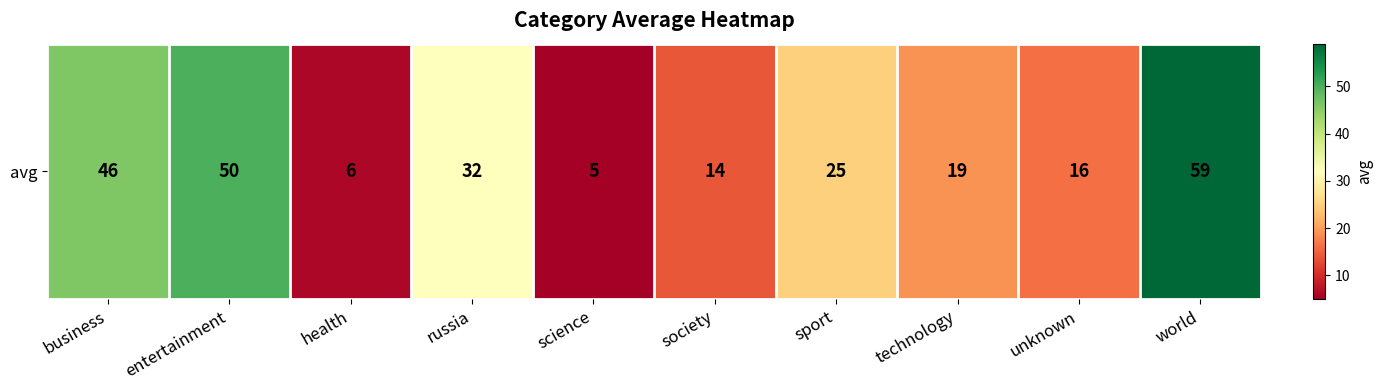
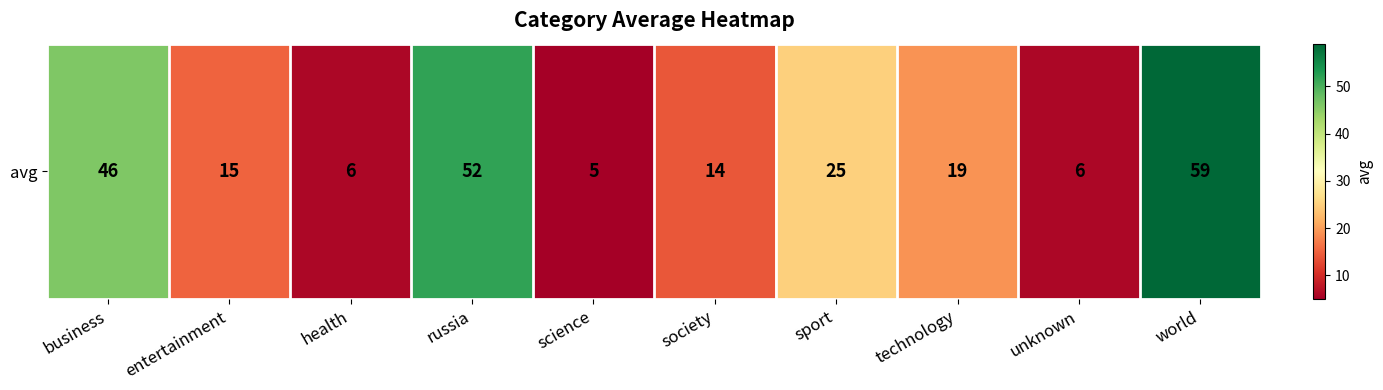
avg, entertainment: 50 -> 15
avg, russia: 32 -> 52
avg, unknown: 16 -> 6
